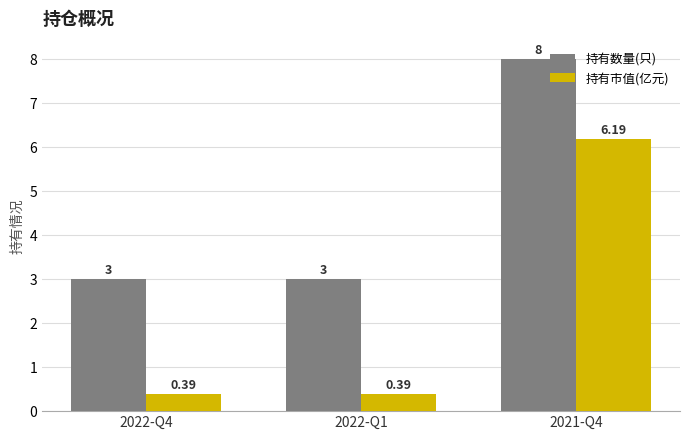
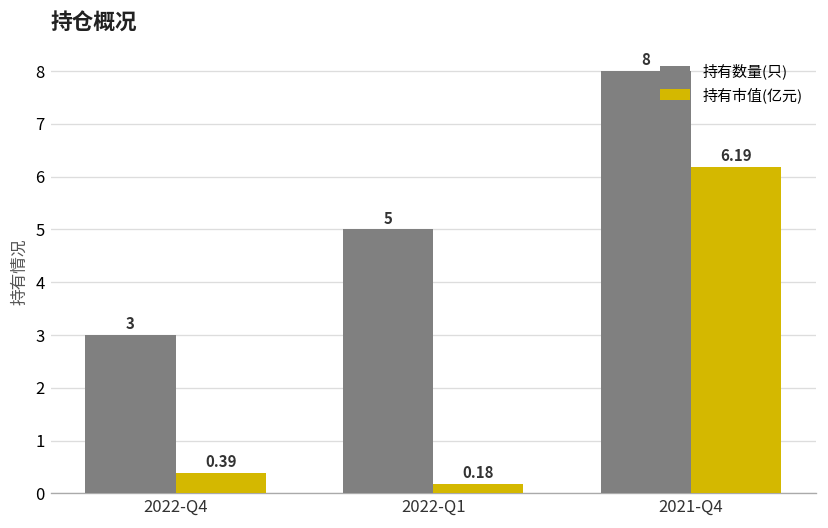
持有数量(只), 2022-Q1: 3 -> 5
持有市值(亿元), 2022-Q1: 0.39 -> 0.18
